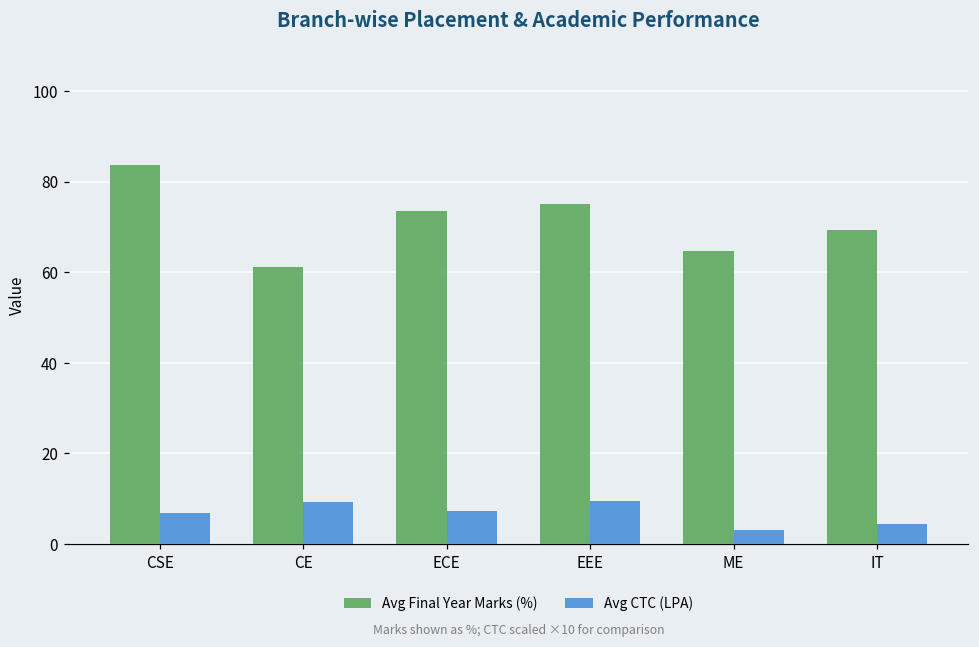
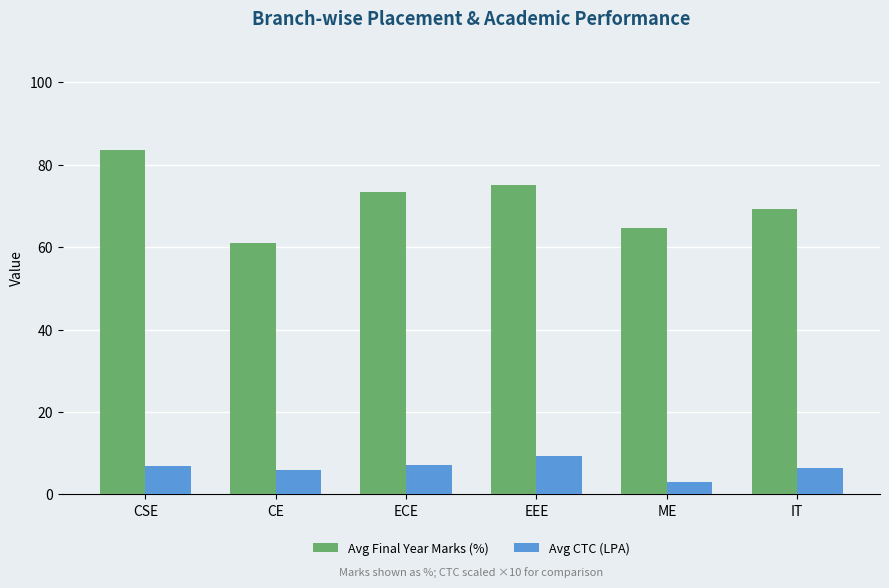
Avg CTC (LPA), CE: 9 -> 6
Avg CTC (LPA), IT: 4 -> 7
